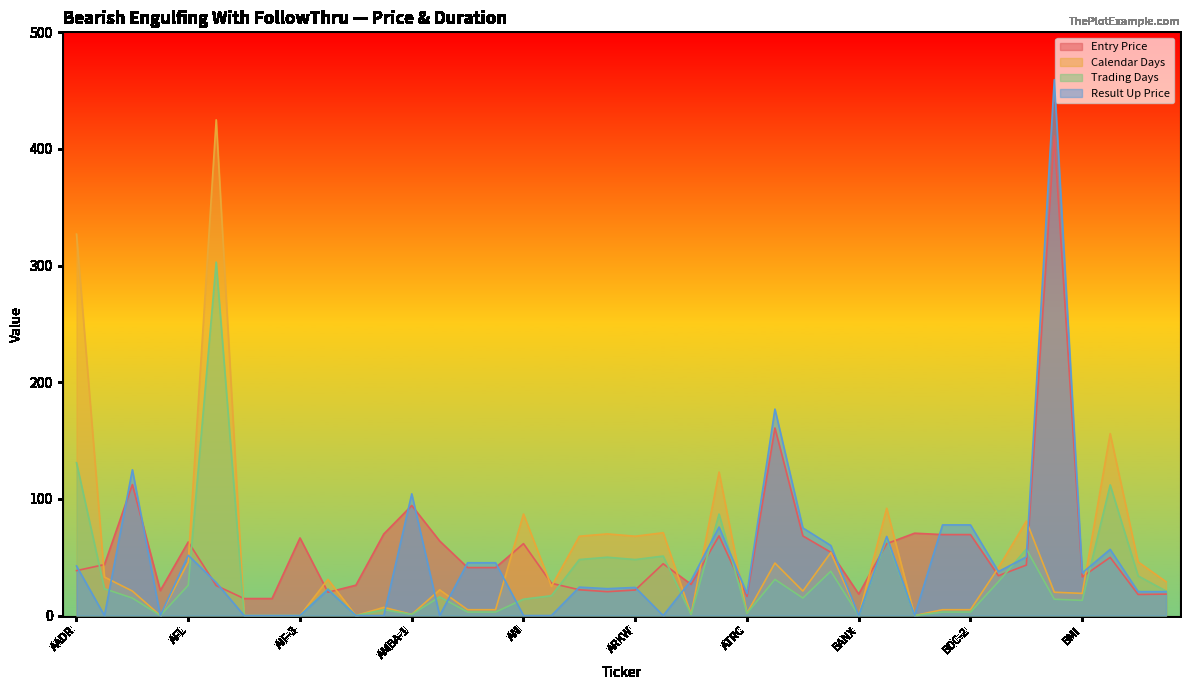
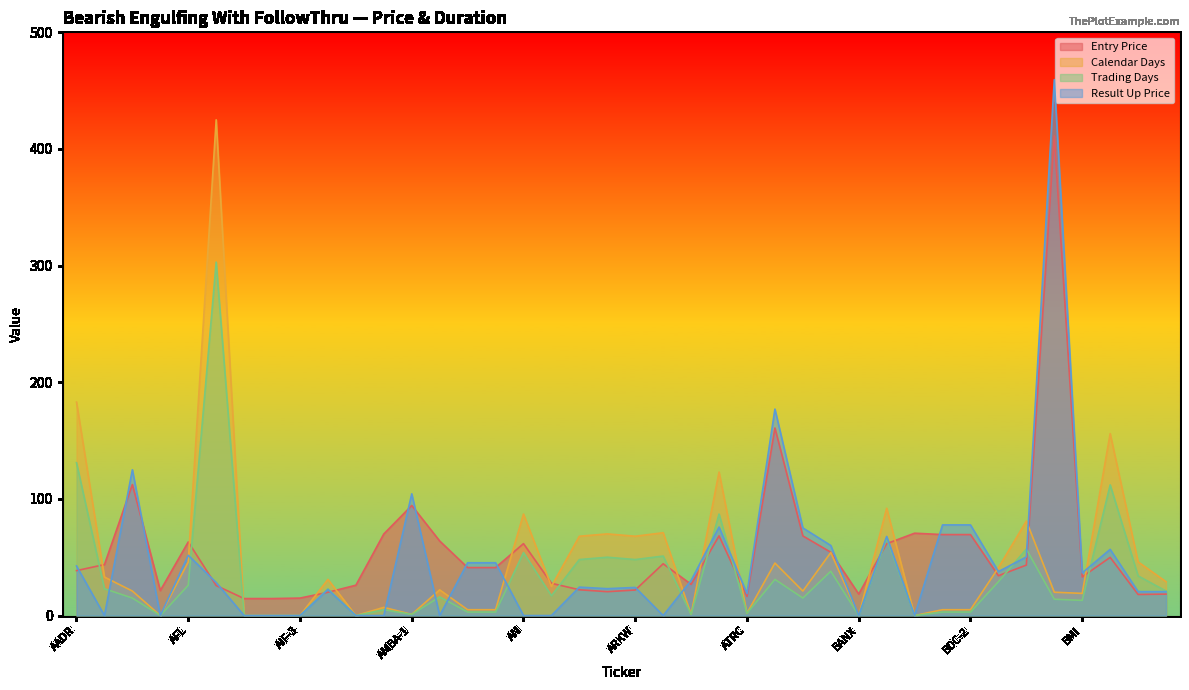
Calendar Days, AADR: 327 -> 183
Entry Price, AIF-3: 67 -> 15
Trading Days, AN: 14 -> 54
